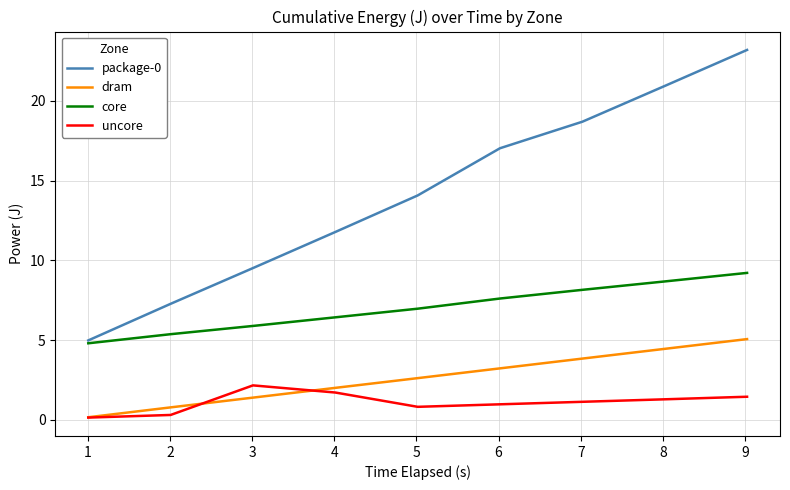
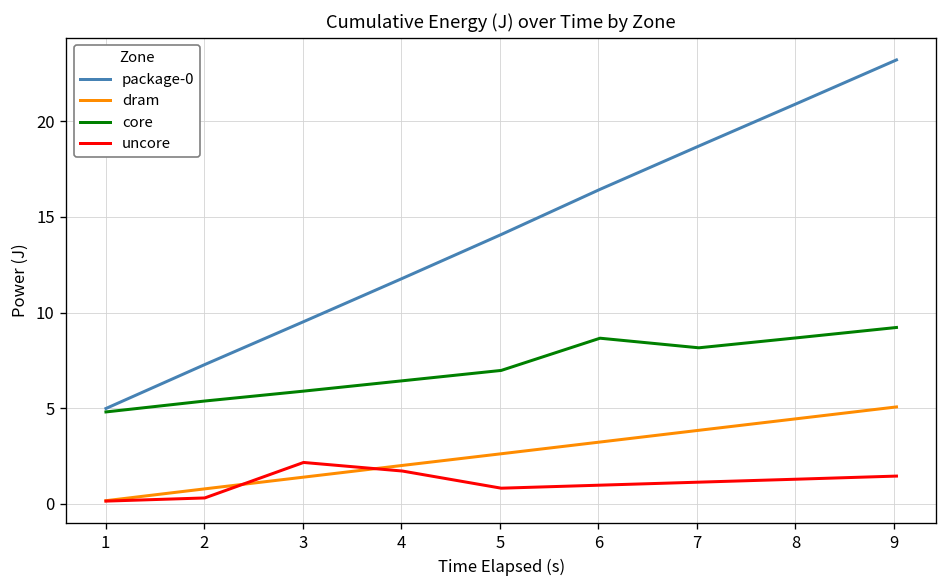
package-0, 6: 17.0 -> 16.4
core, 6: 7.6 -> 8.7
